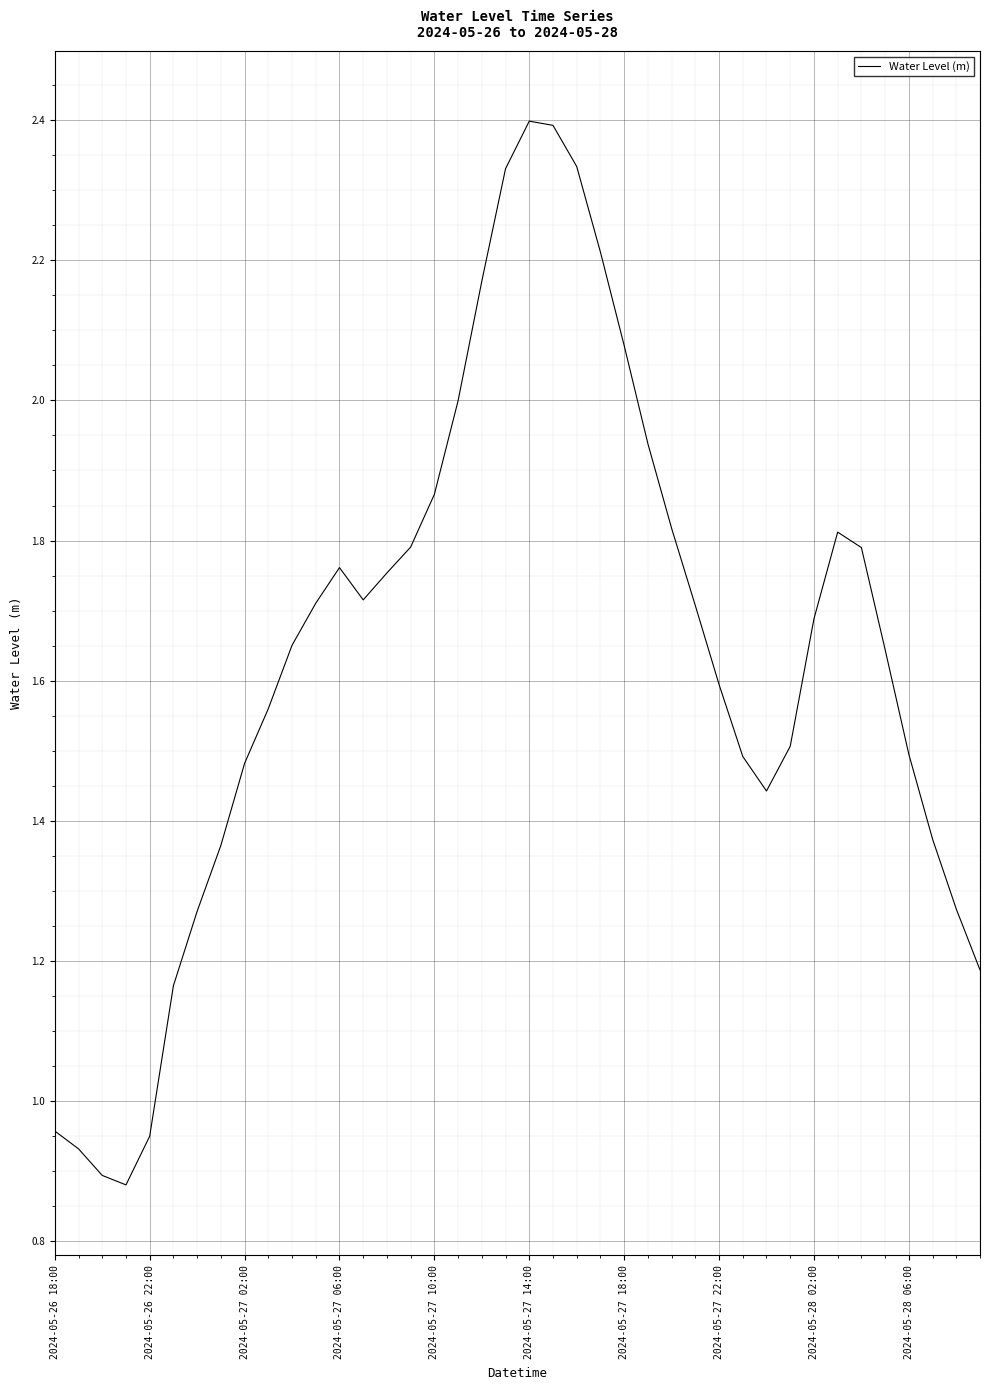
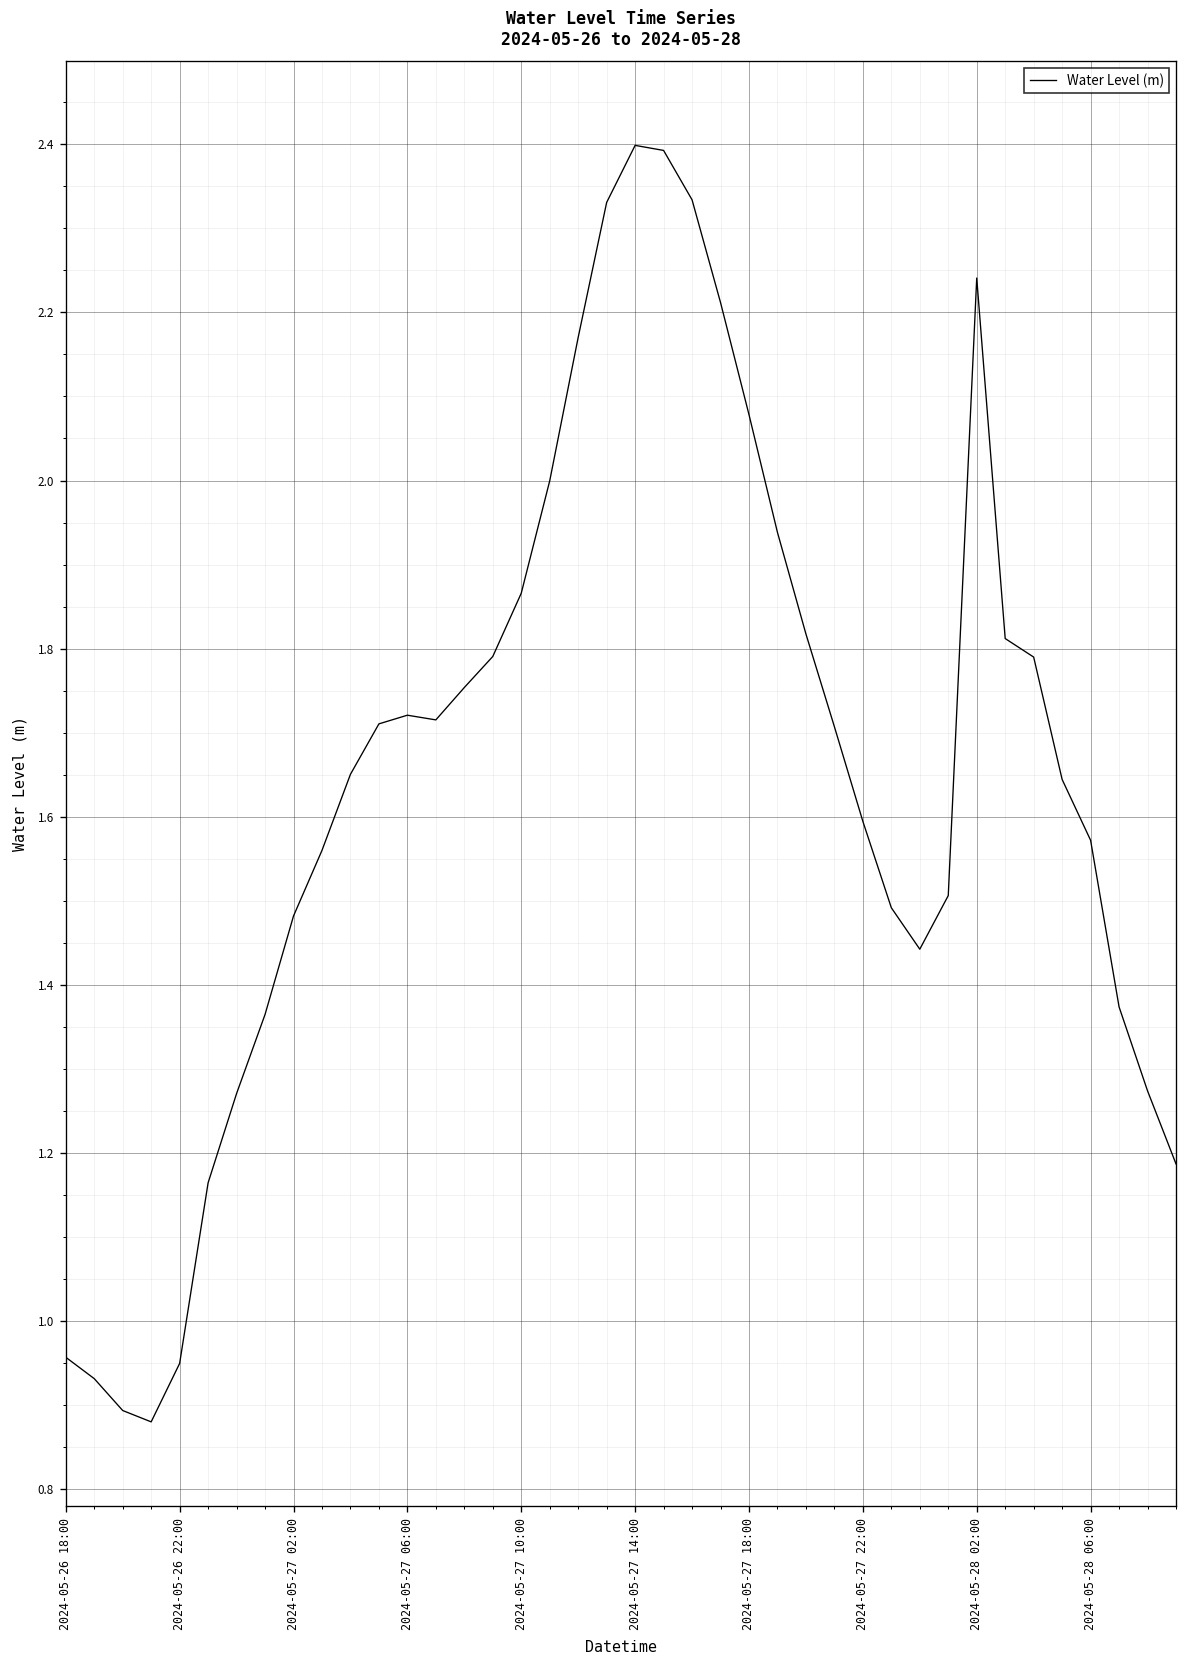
2024-05-27 06:00: 1.76 -> 1.72
2024-05-28 02:00: 1.69 -> 2.24
2024-05-28 06:00: 1.49 -> 1.57
